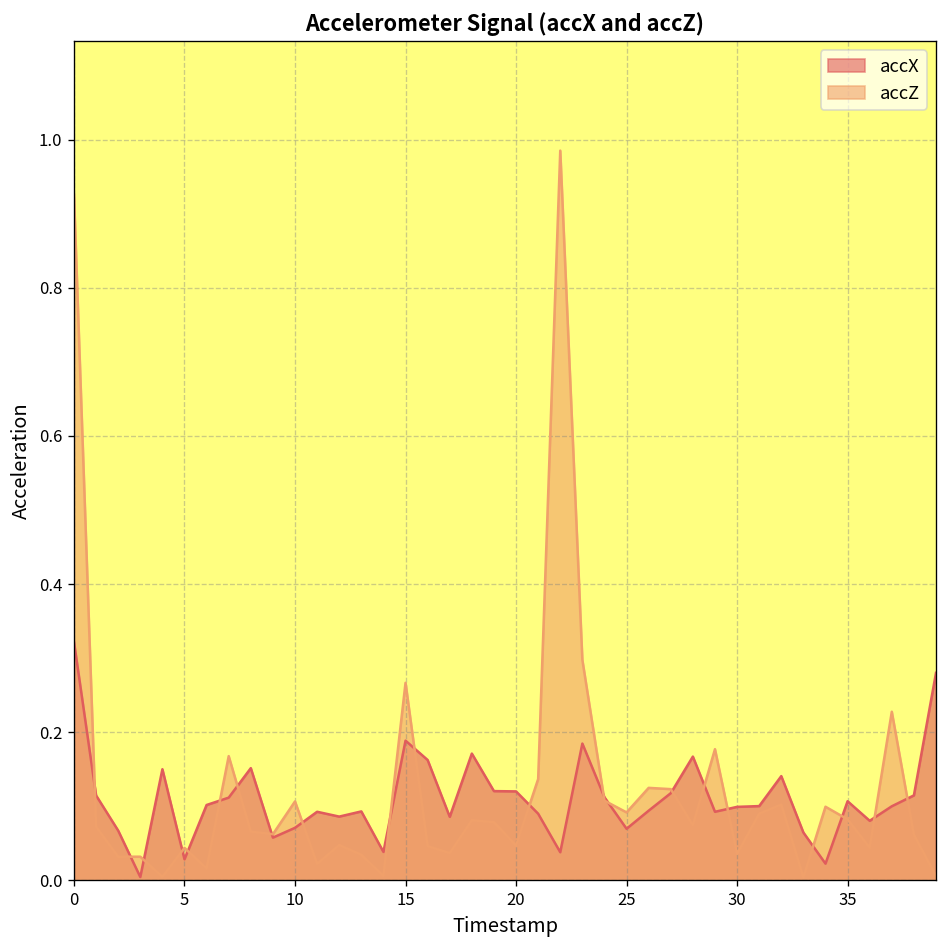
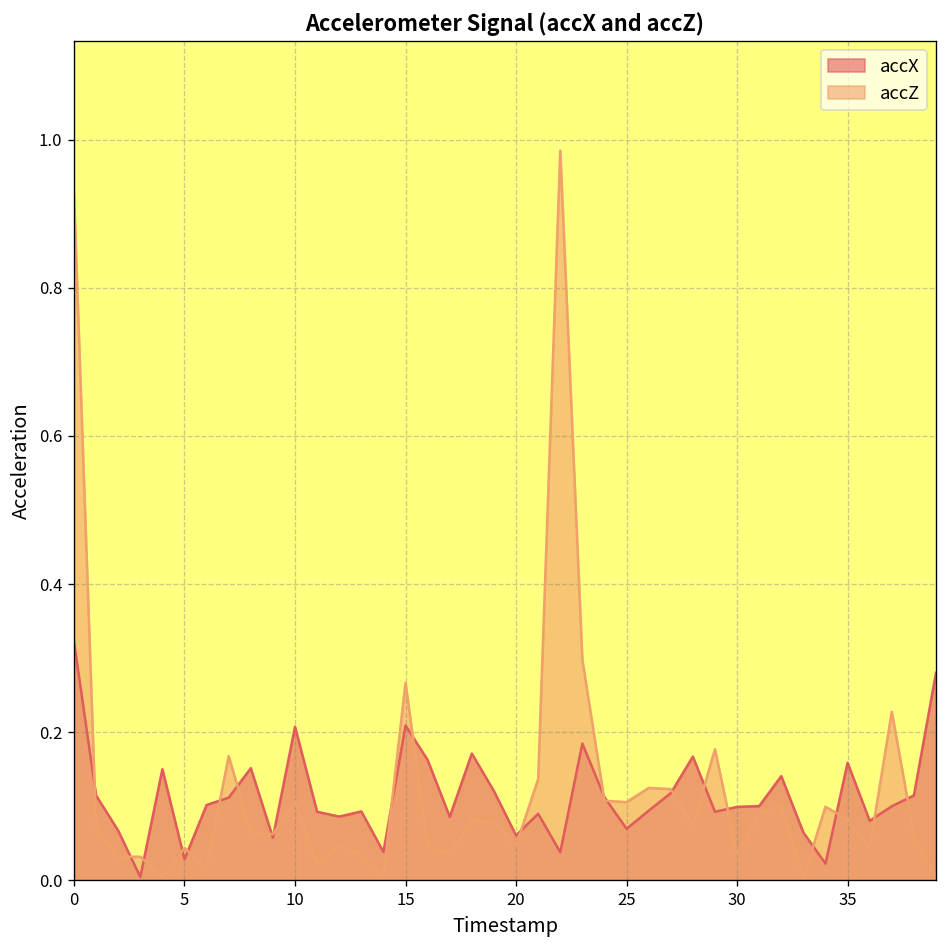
accX, 10: 0.07 -> 0.21
accX, 15: 0.19 -> 0.21
accX, 20: 0.12 -> 0.06
accZ, 25: 0.09 -> 0.11
accX, 35: 0.11 -> 0.16
